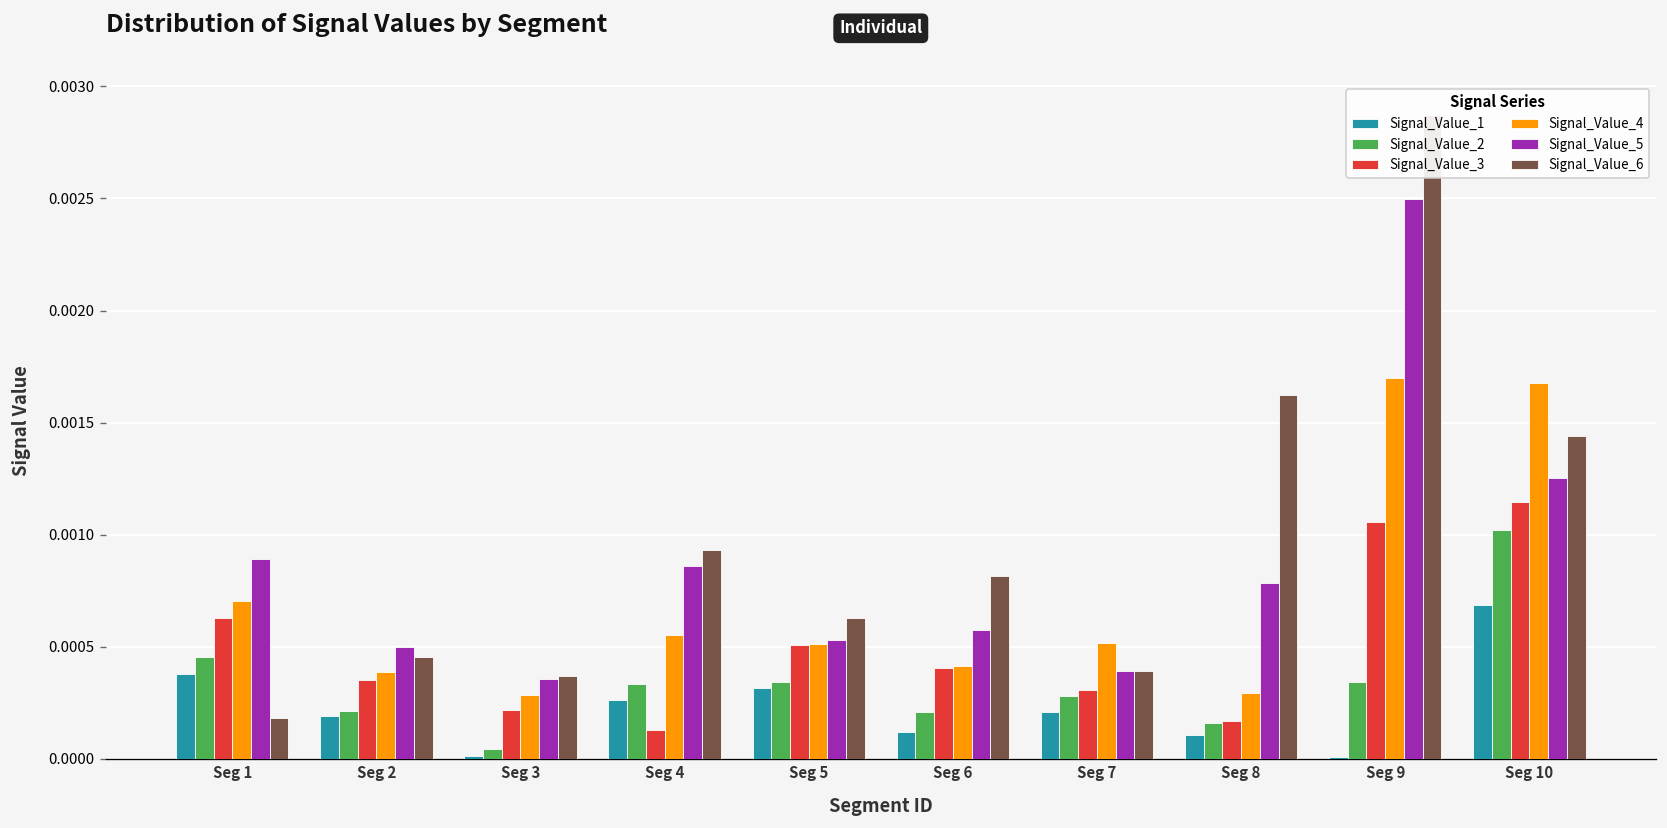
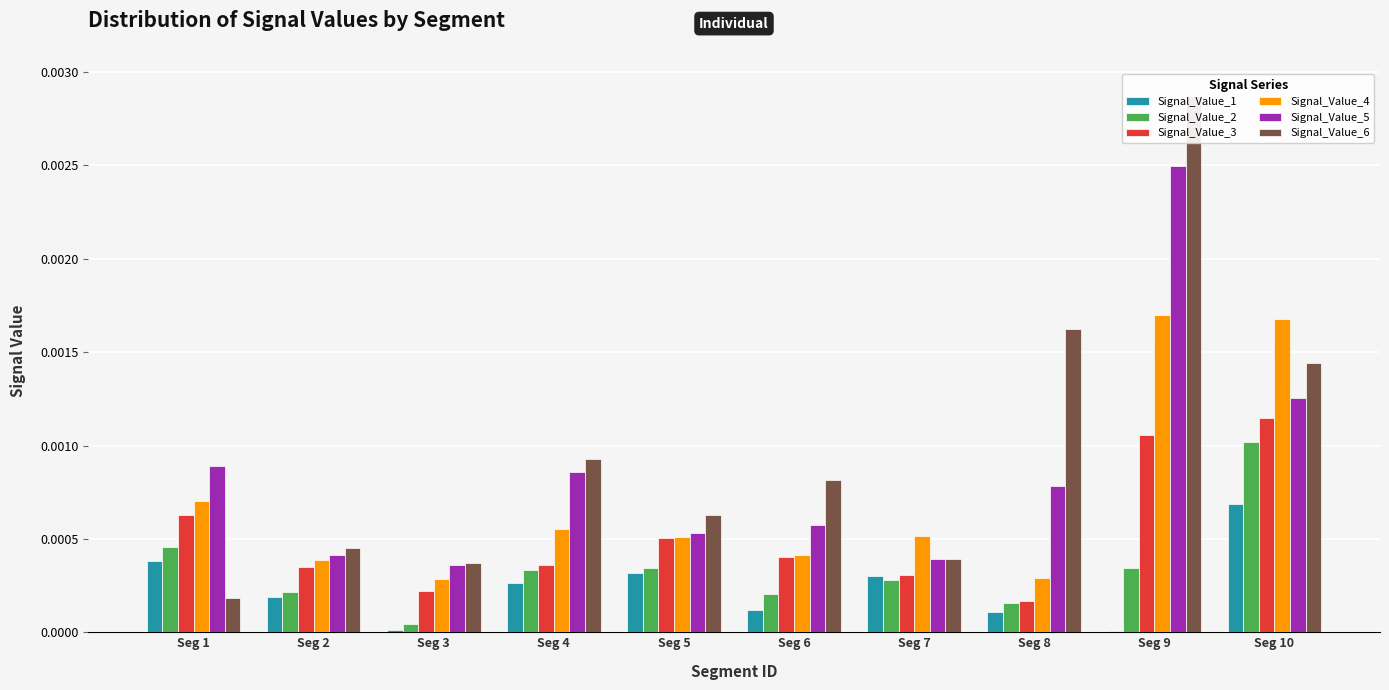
Signal_Value_5, Seg 2: 0.00050 -> 0.00041
Signal_Value_3, Seg 4: 0.00013 -> 0.00036
Signal_Value_1, Seg 7: 0.00021 -> 0.00030
